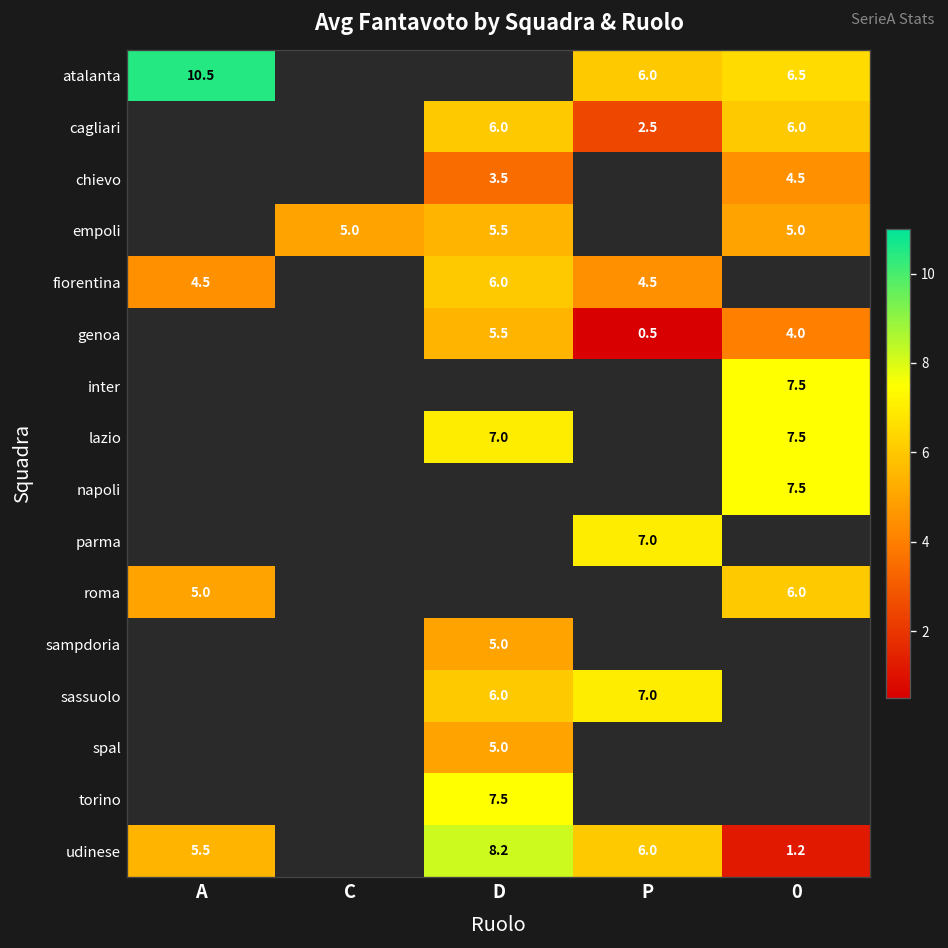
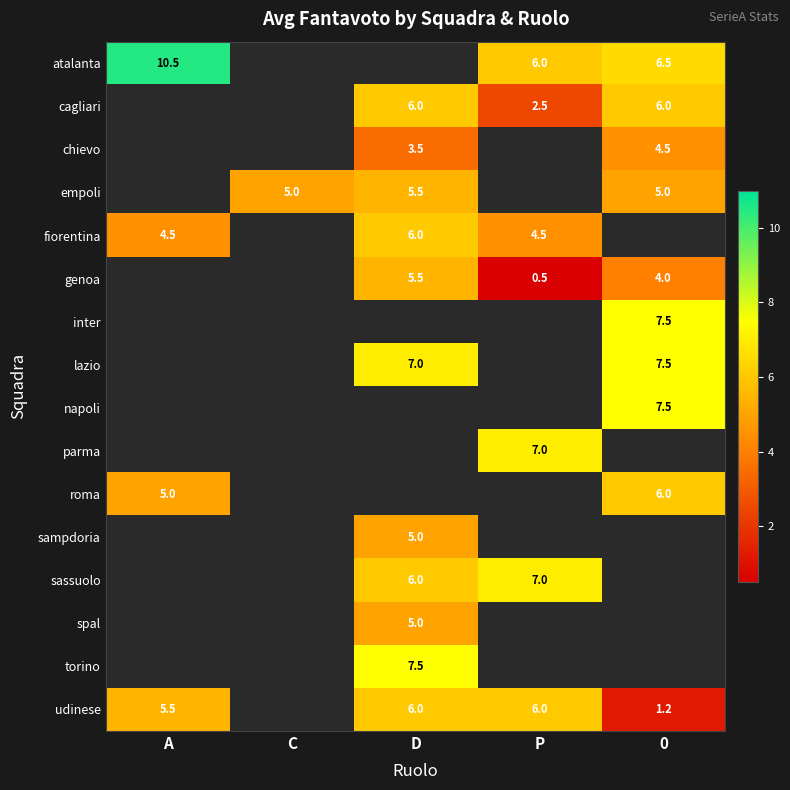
udinese, D: 8.2 -> 6.0
